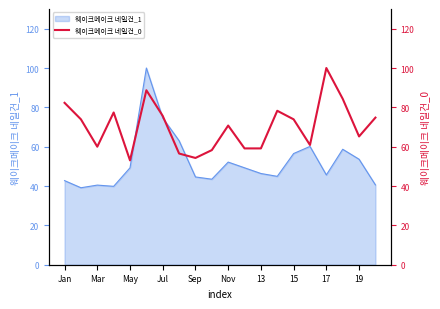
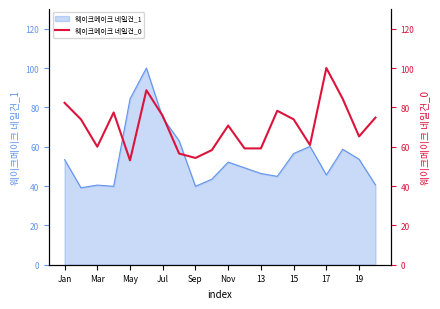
웨이크메이크 네일건_1, Jan: 43 -> 53
웨이크메이크 네일건_1, May: 49 -> 84
웨이크메이크 네일건_1, Sep: 45 -> 40
